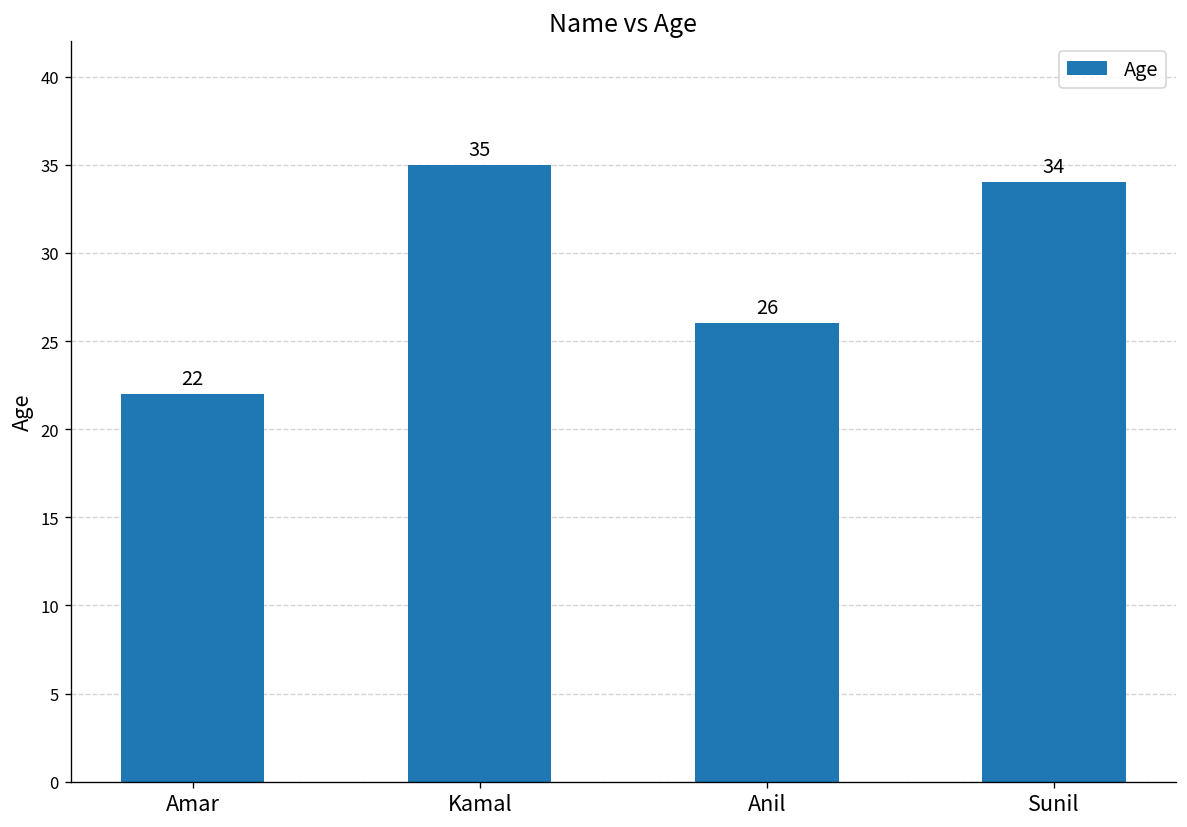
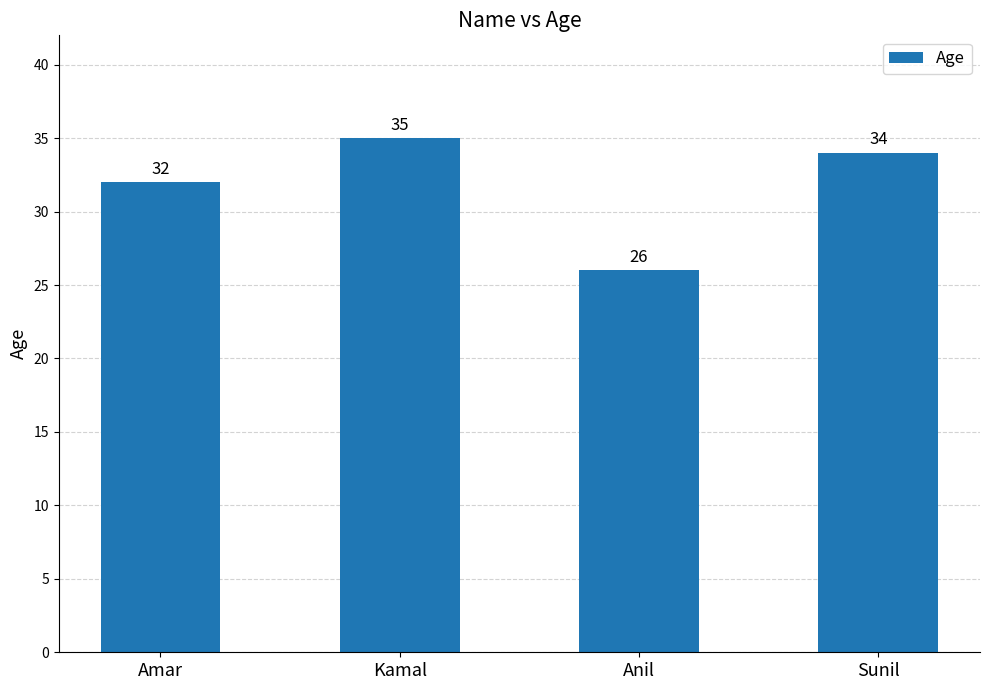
Amar: 22 -> 32
